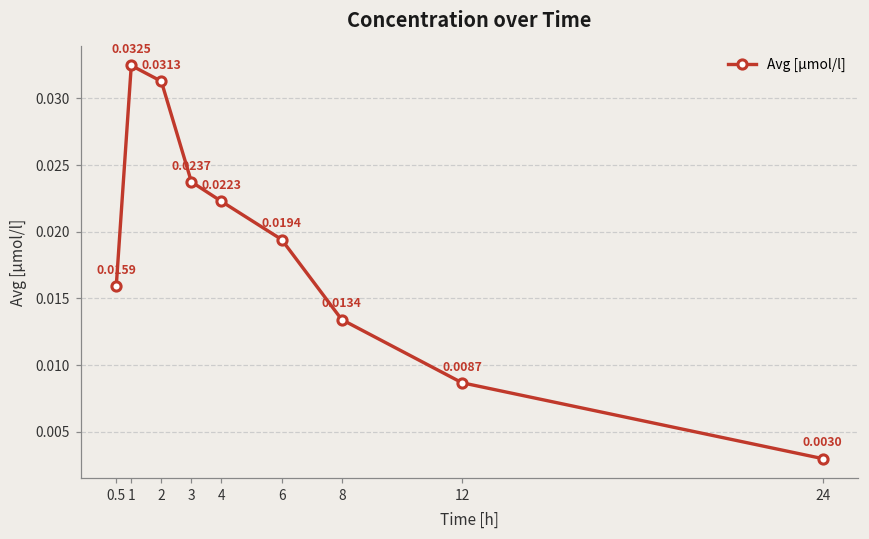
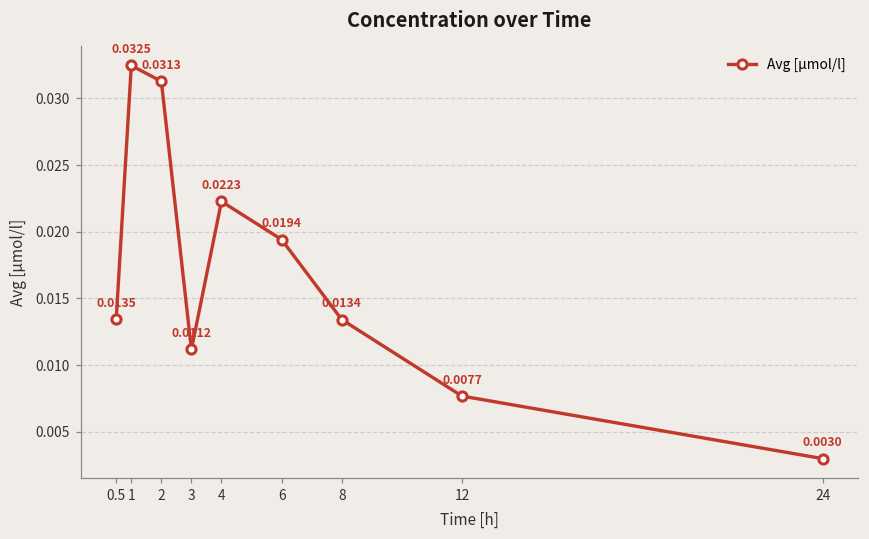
0.5: 0.0159 -> 0.0135
3: 0.0237 -> 0.0112
12: 0.0087 -> 0.0077
